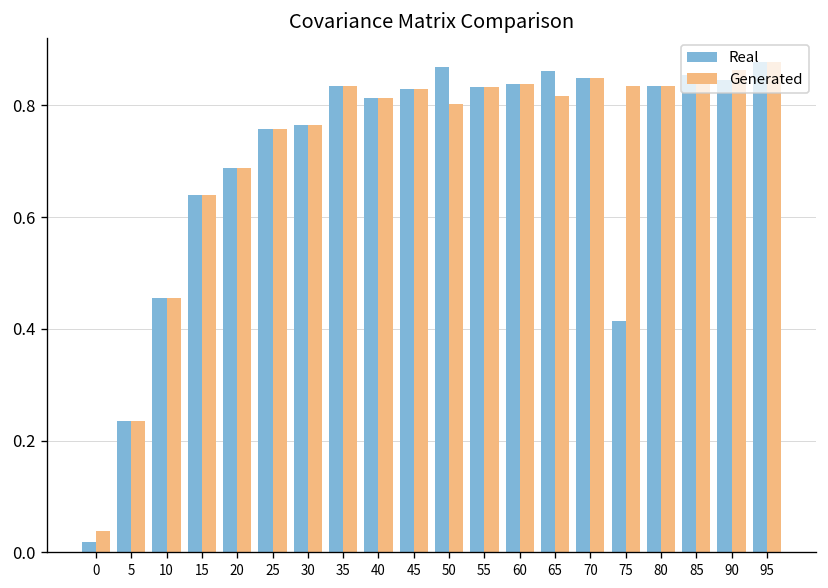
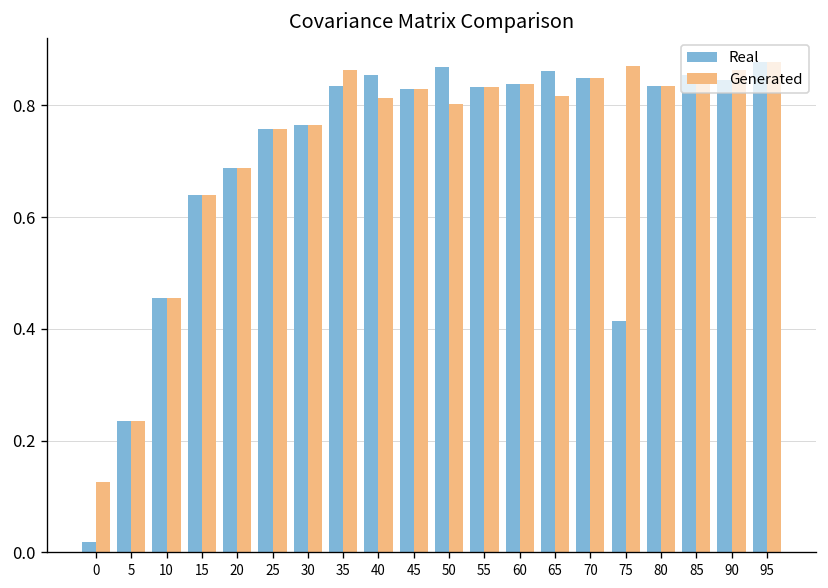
Generated, 0: 0.04 -> 0.13
Generated, 35: 0.84 -> 0.86
Real, 40: 0.81 -> 0.85
Generated, 75: 0.84 -> 0.87
